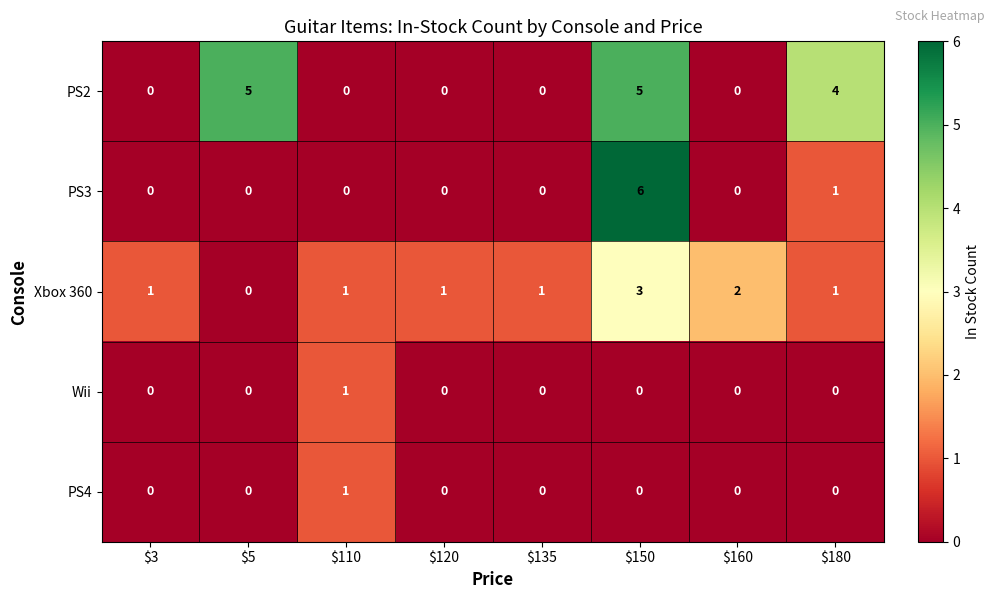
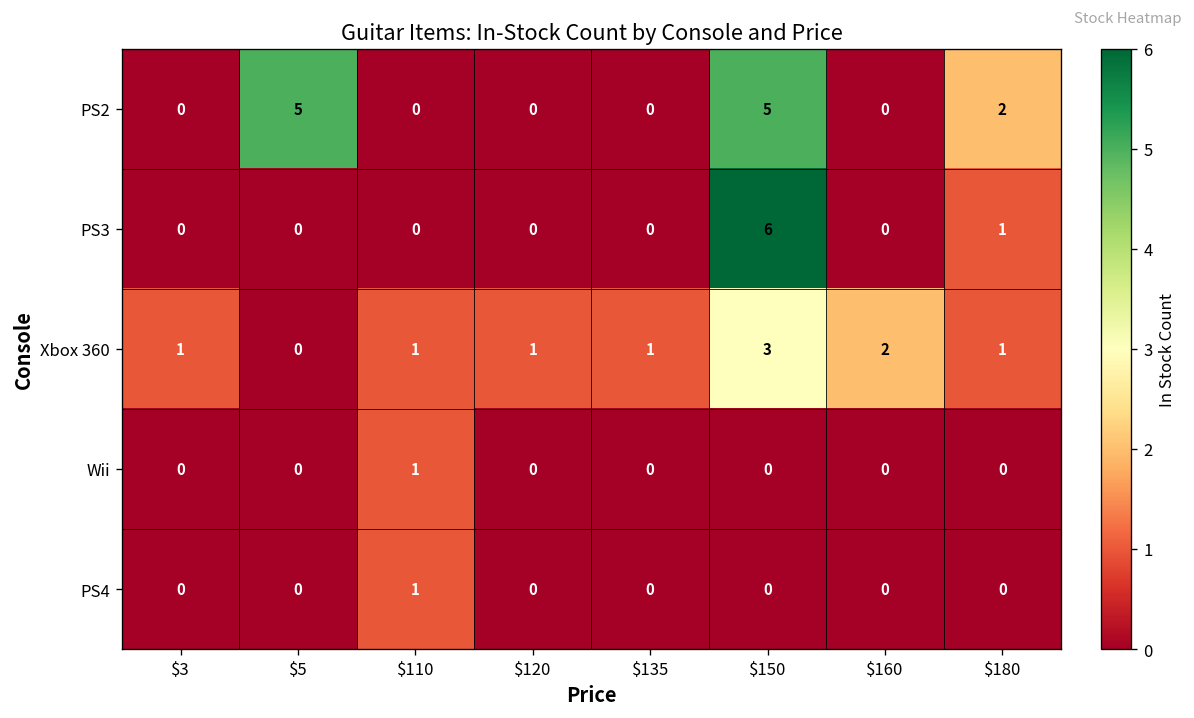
PS2, $180: 4 -> 2
